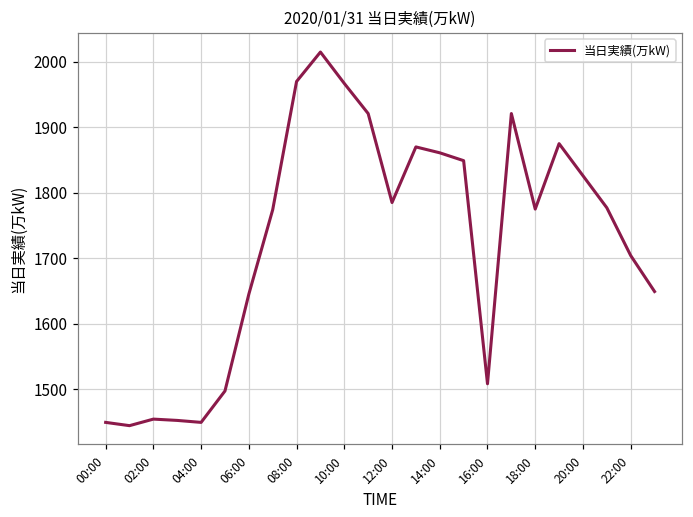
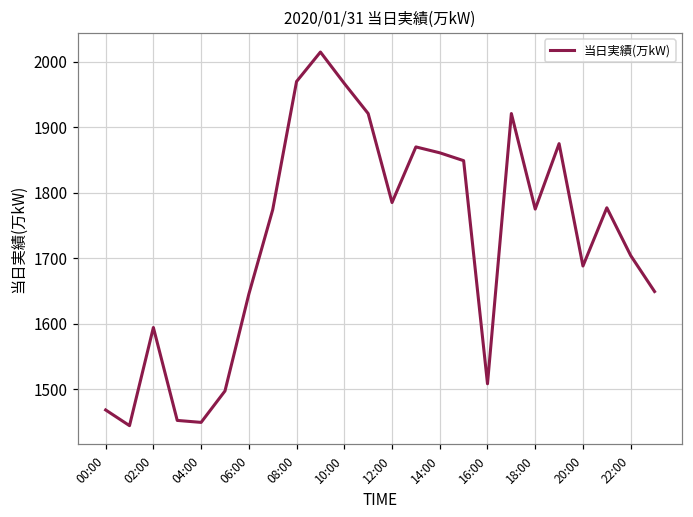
00:00: 1450 -> 1470
02:00: 1450 -> 1590
20:00: 1830 -> 1690
